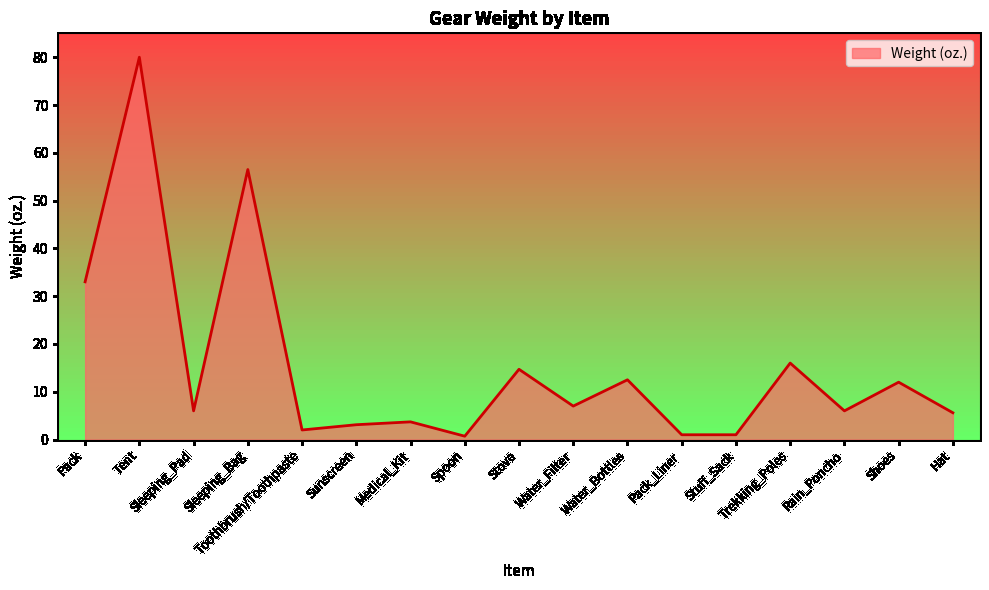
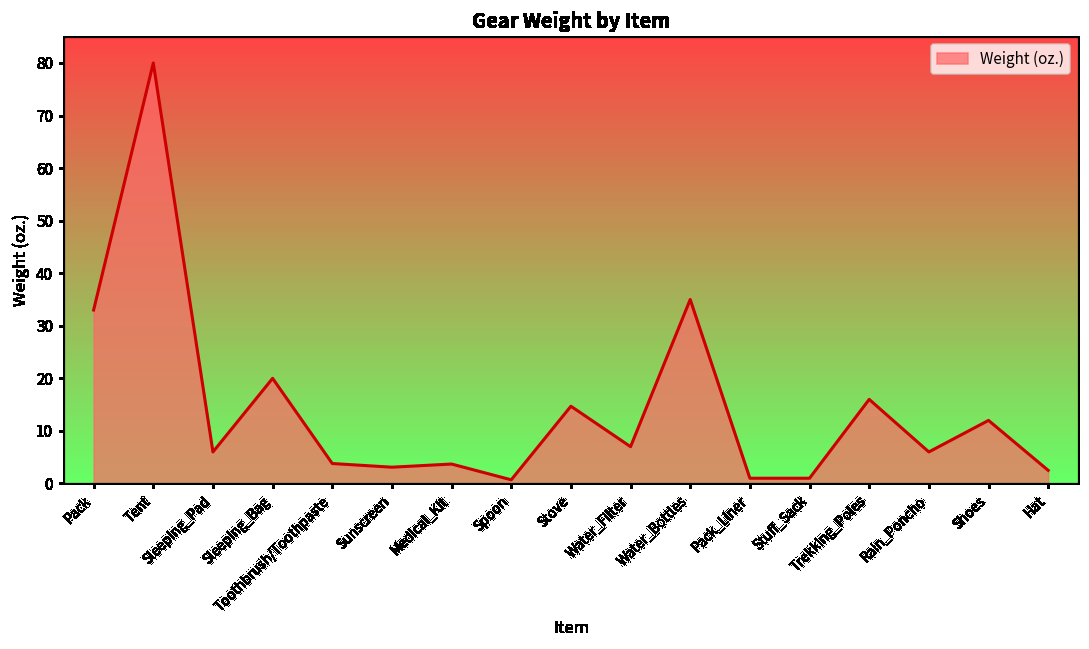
Sleeping_Bag: 57 -> 20
Toothbrush/Toothpaste: 2 -> 4
Water_Bottles: 13 -> 35
Hat: 6 -> 3
